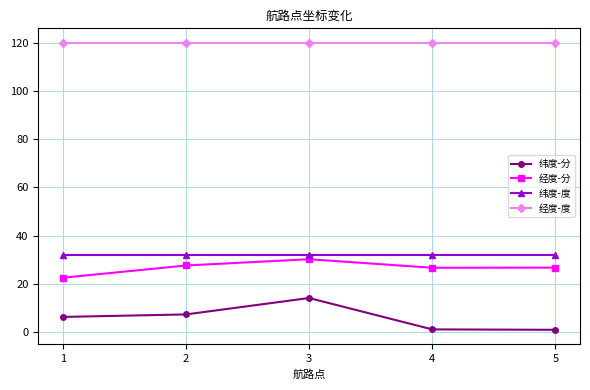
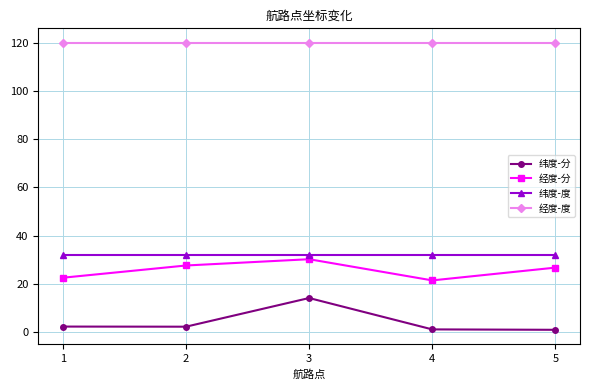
纬度-分, 1: 6 -> 2
纬度-分, 2: 7 -> 2
经度-分, 4: 27 -> 21
